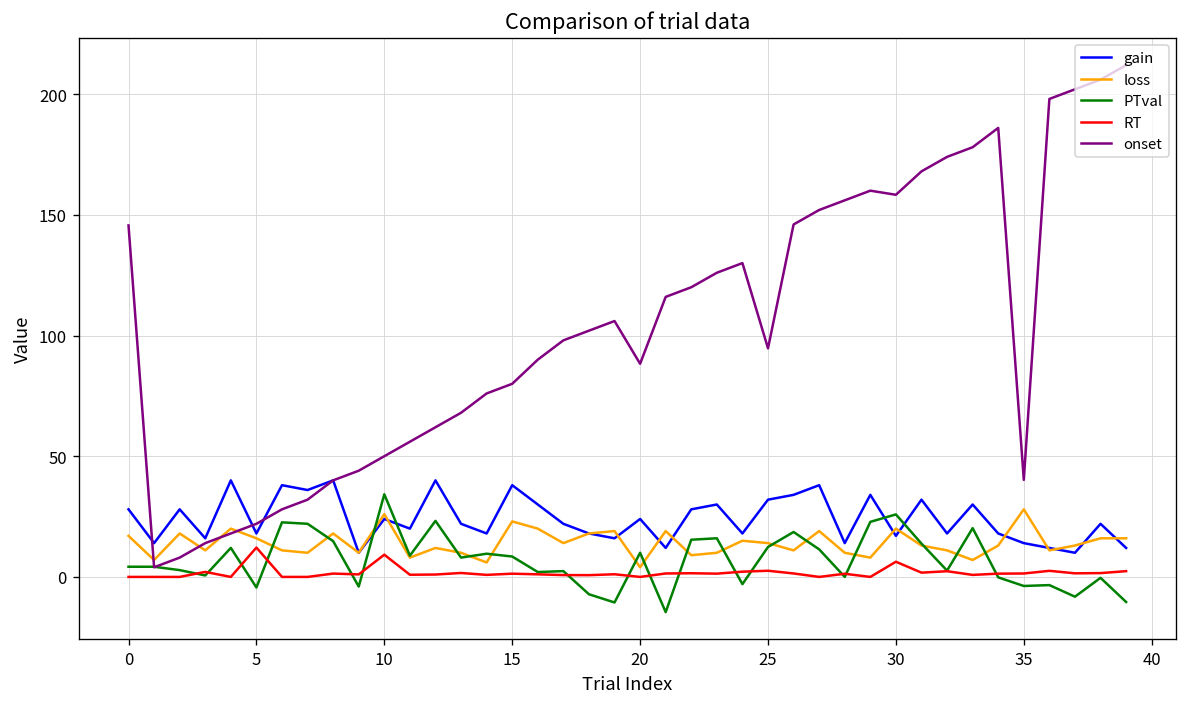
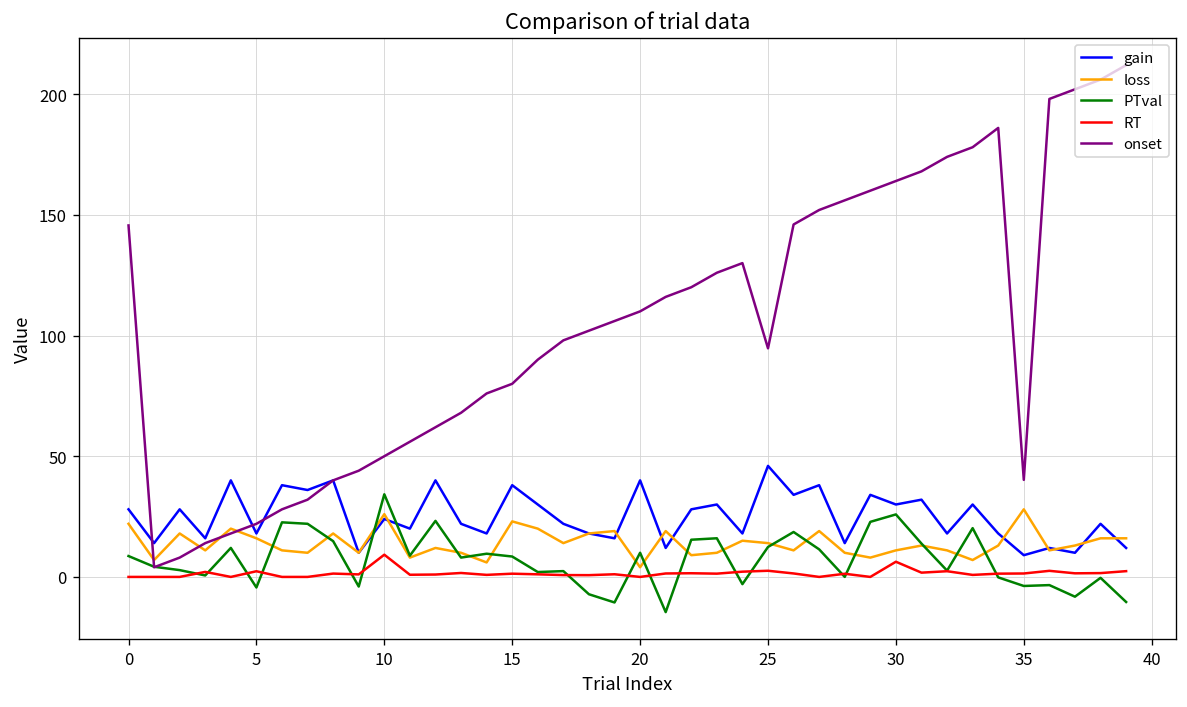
loss, 0: 17 -> 22
PTval, 0: 4 -> 9
RT, 5: 12 -> 2
gain, 20: 24 -> 40
onset, 20: 88 -> 110
gain, 25: 32 -> 46
gain, 30: 17 -> 30
loss, 30: 20 -> 11
onset, 30: 158 -> 164
gain, 35: 14 -> 9
